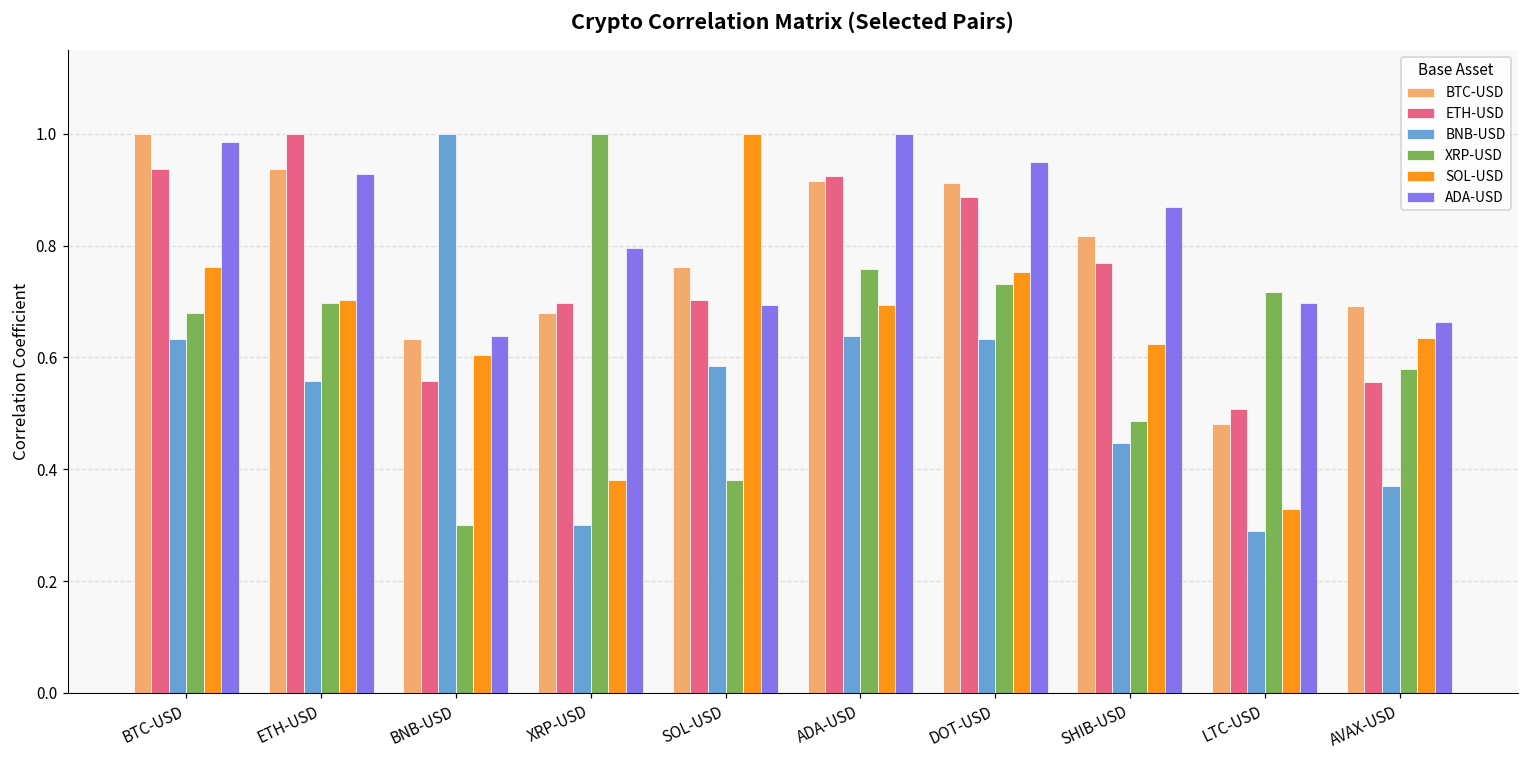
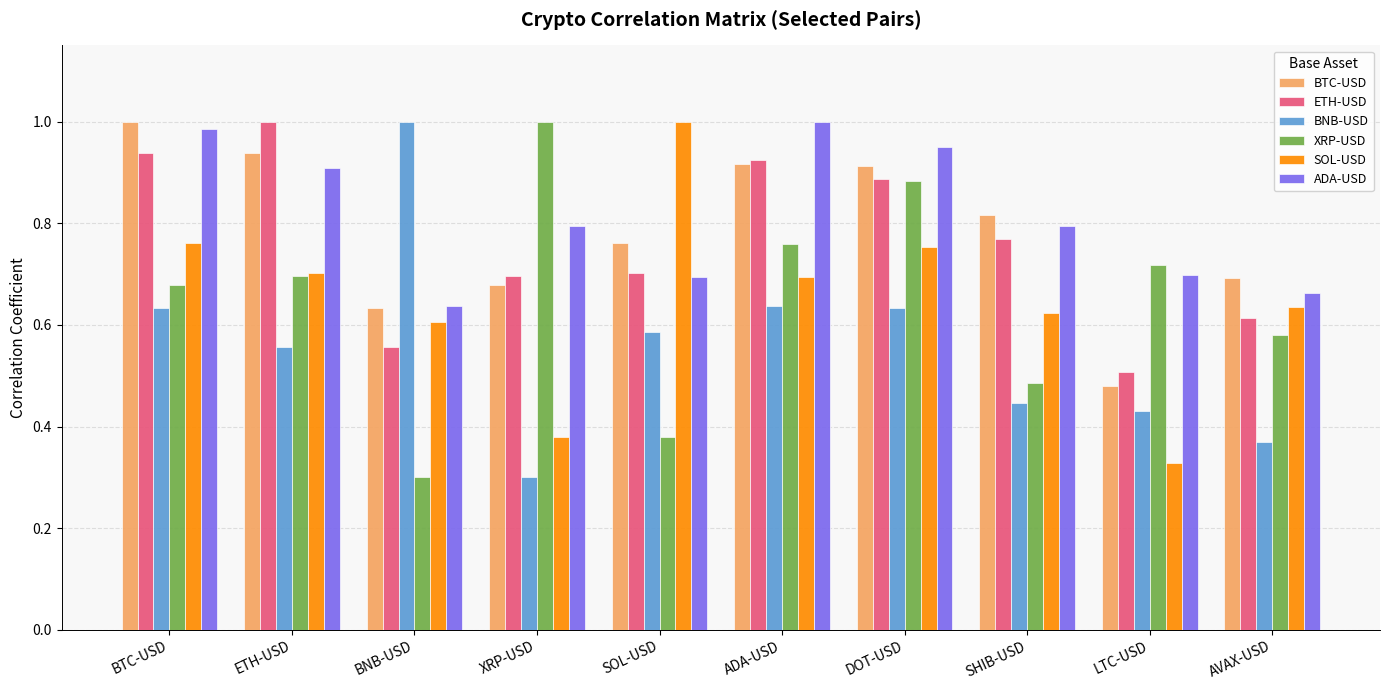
ADA-USD, ETH-USD: 0.93 -> 0.91
XRP-USD, DOT-USD: 0.73 -> 0.88
ADA-USD, SHIB-USD: 0.87 -> 0.79
BNB-USD, LTC-USD: 0.29 -> 0.43
ETH-USD, AVAX-USD: 0.56 -> 0.61
